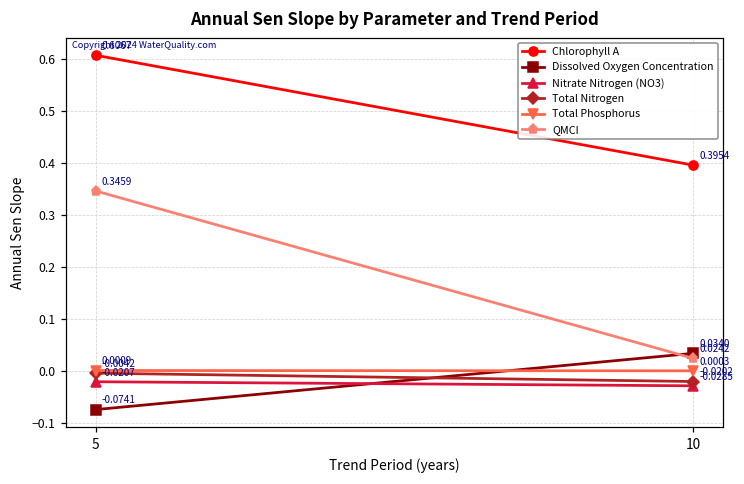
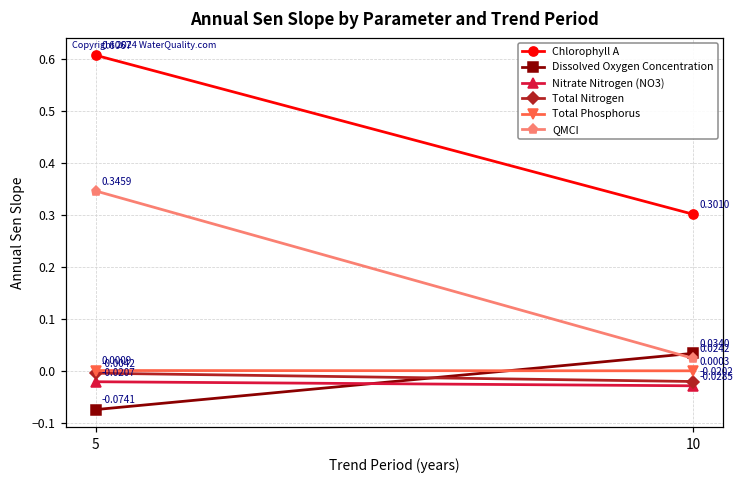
Chlorophyll A, 10: 0.3954 -> 0.3010
